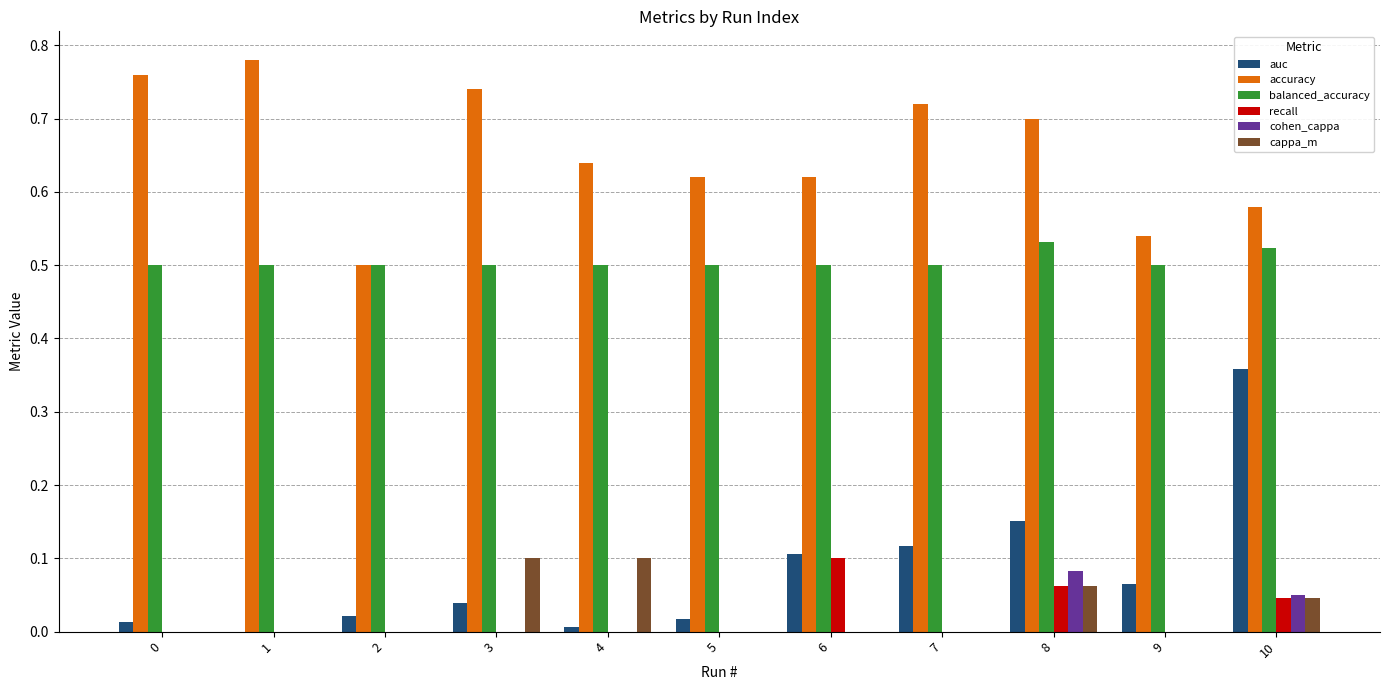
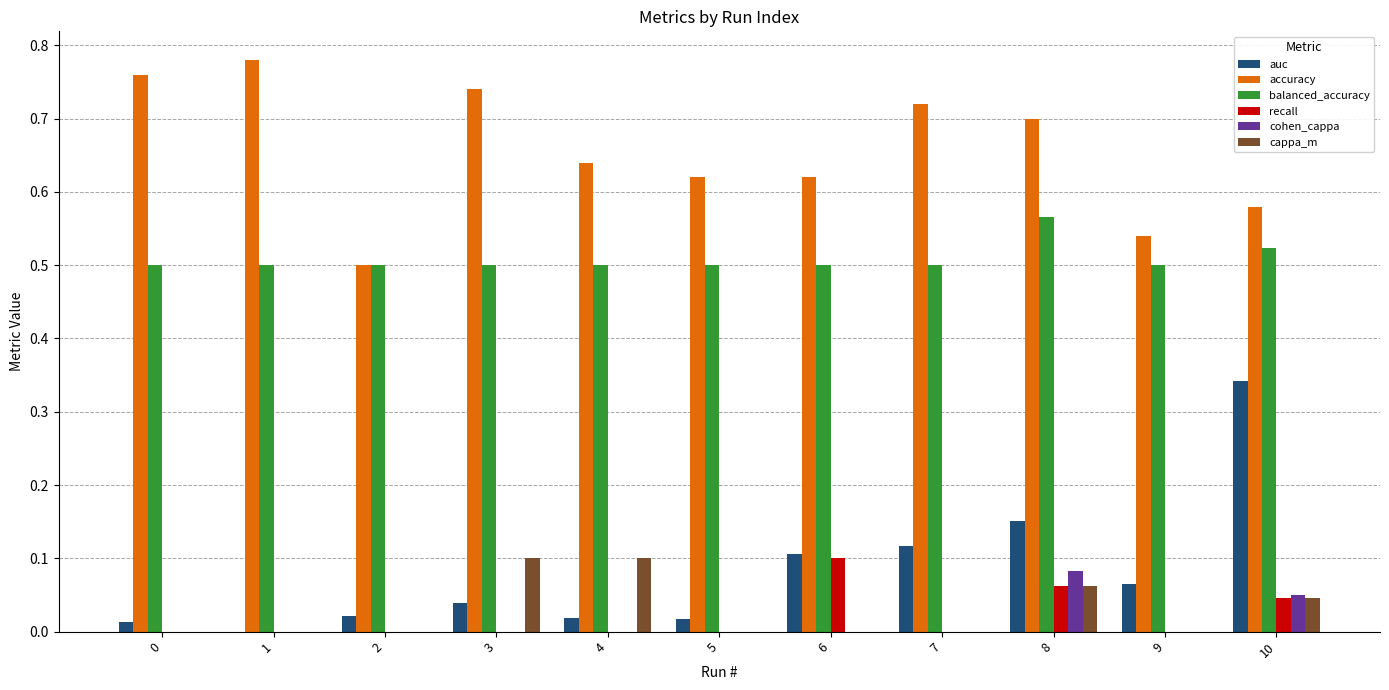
auc, 4: 0.01 -> 0.02
balanced_accuracy, 8: 0.53 -> 0.57
auc, 10: 0.36 -> 0.34
